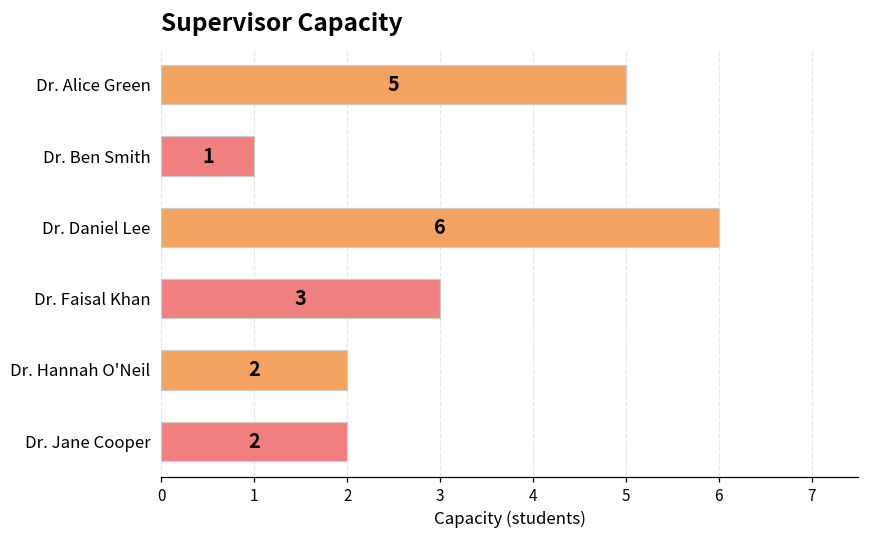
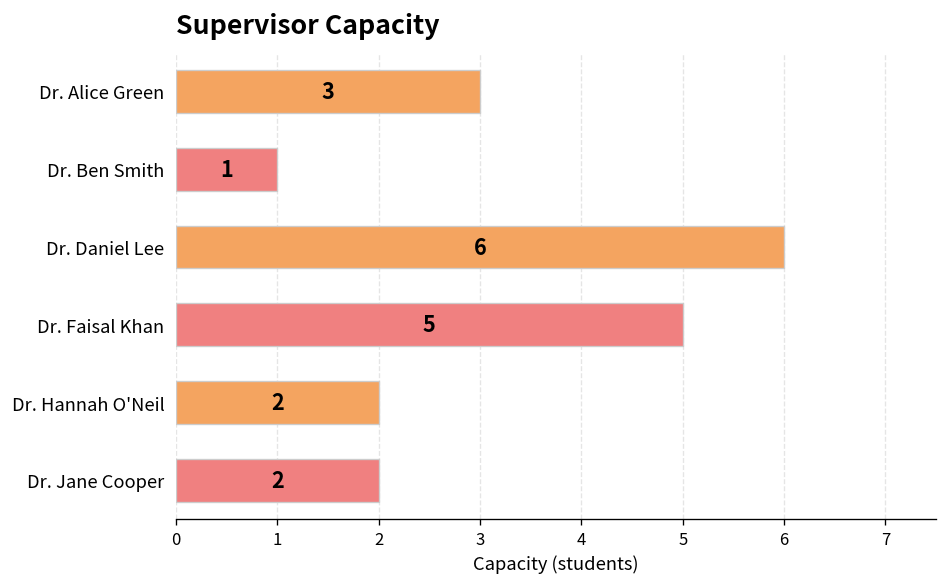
Dr. Alice Green: 5 -> 3
Dr. Faisal Khan: 3 -> 5
